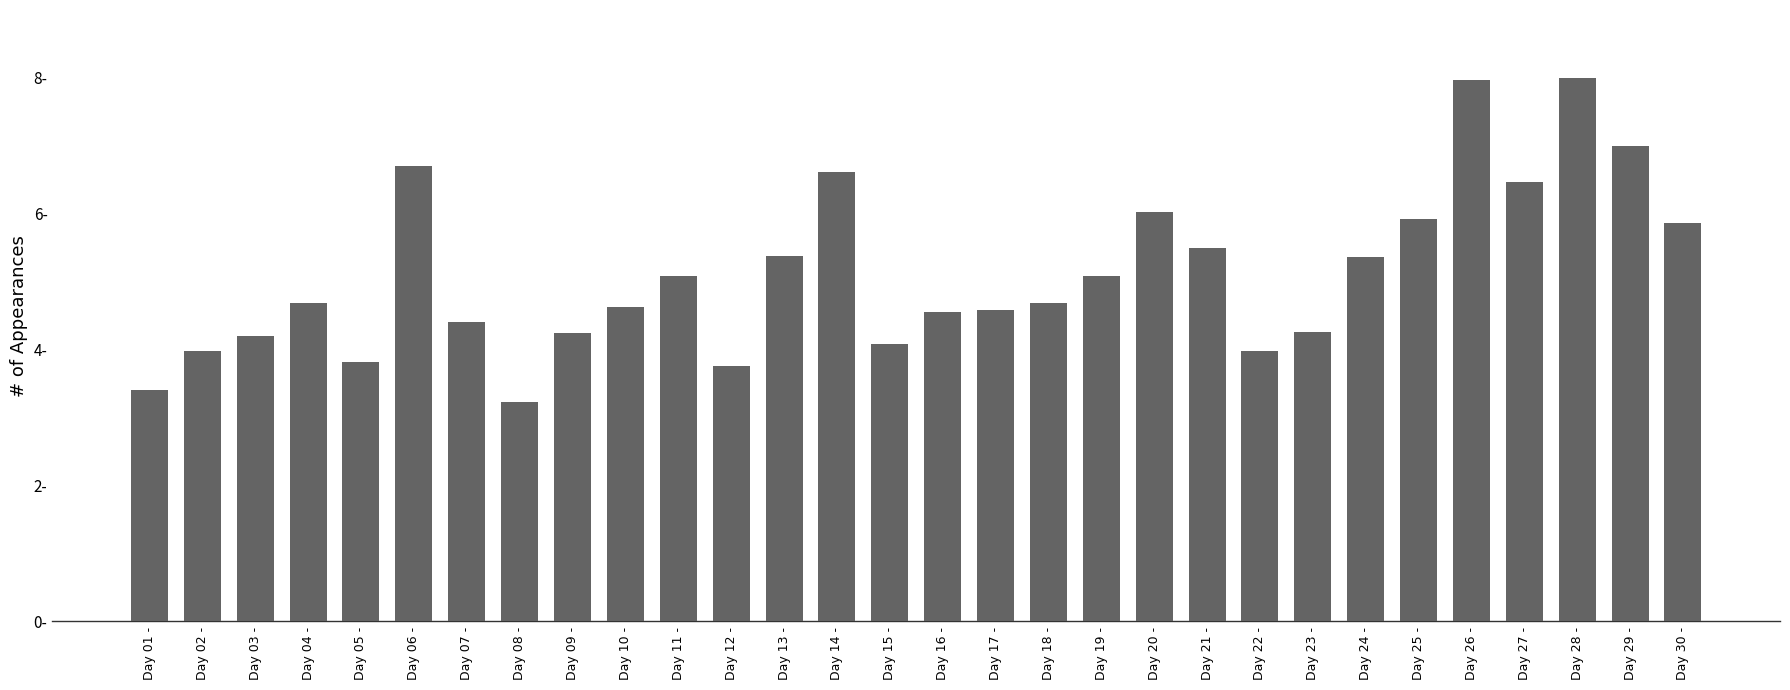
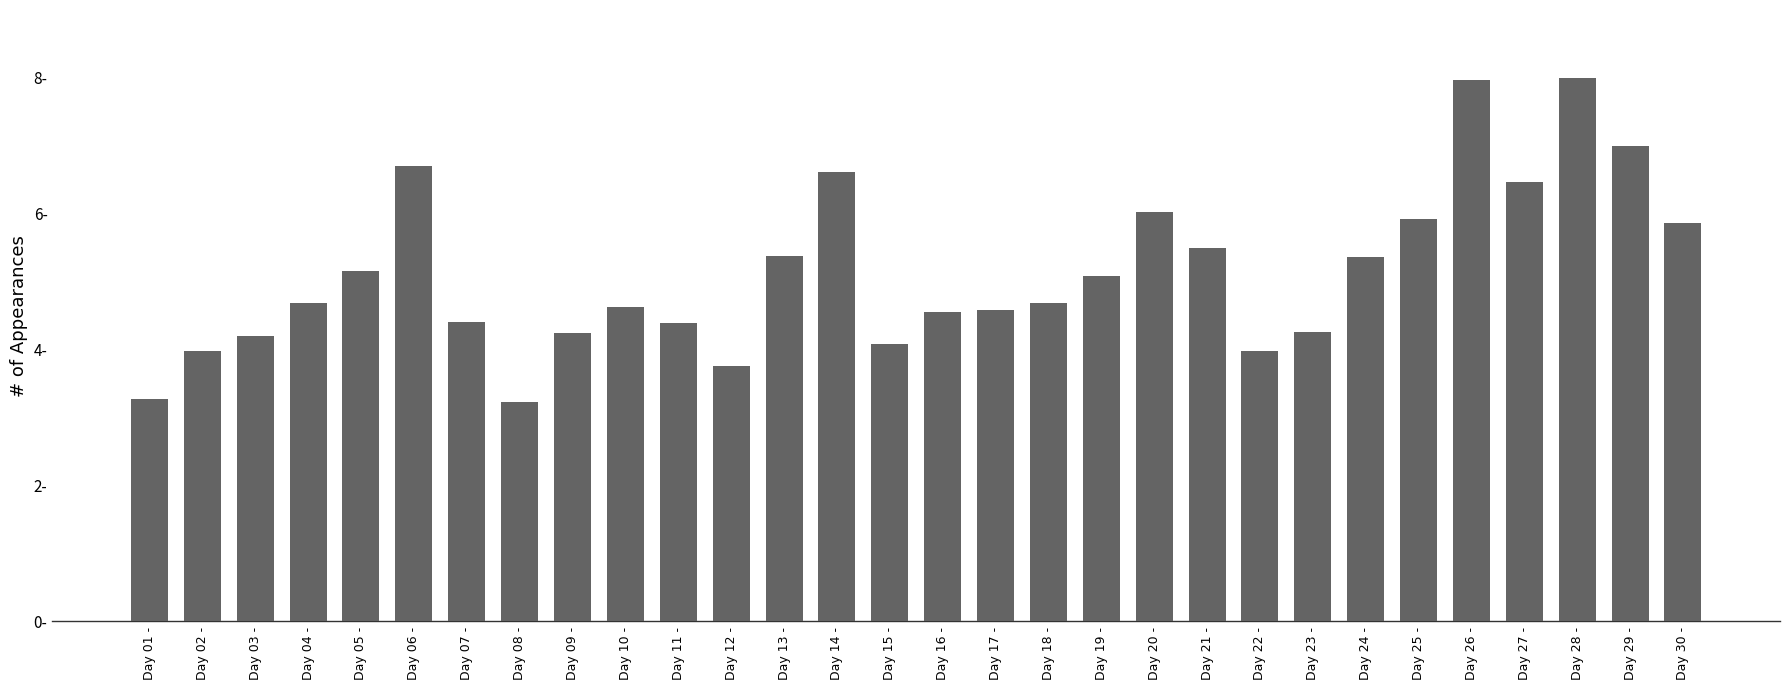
Day 01 -: 3.4- -> 3.3-
Day 05 -: 3.8- -> 5.2-
Day 11 -: 5.1- -> 4.4-
